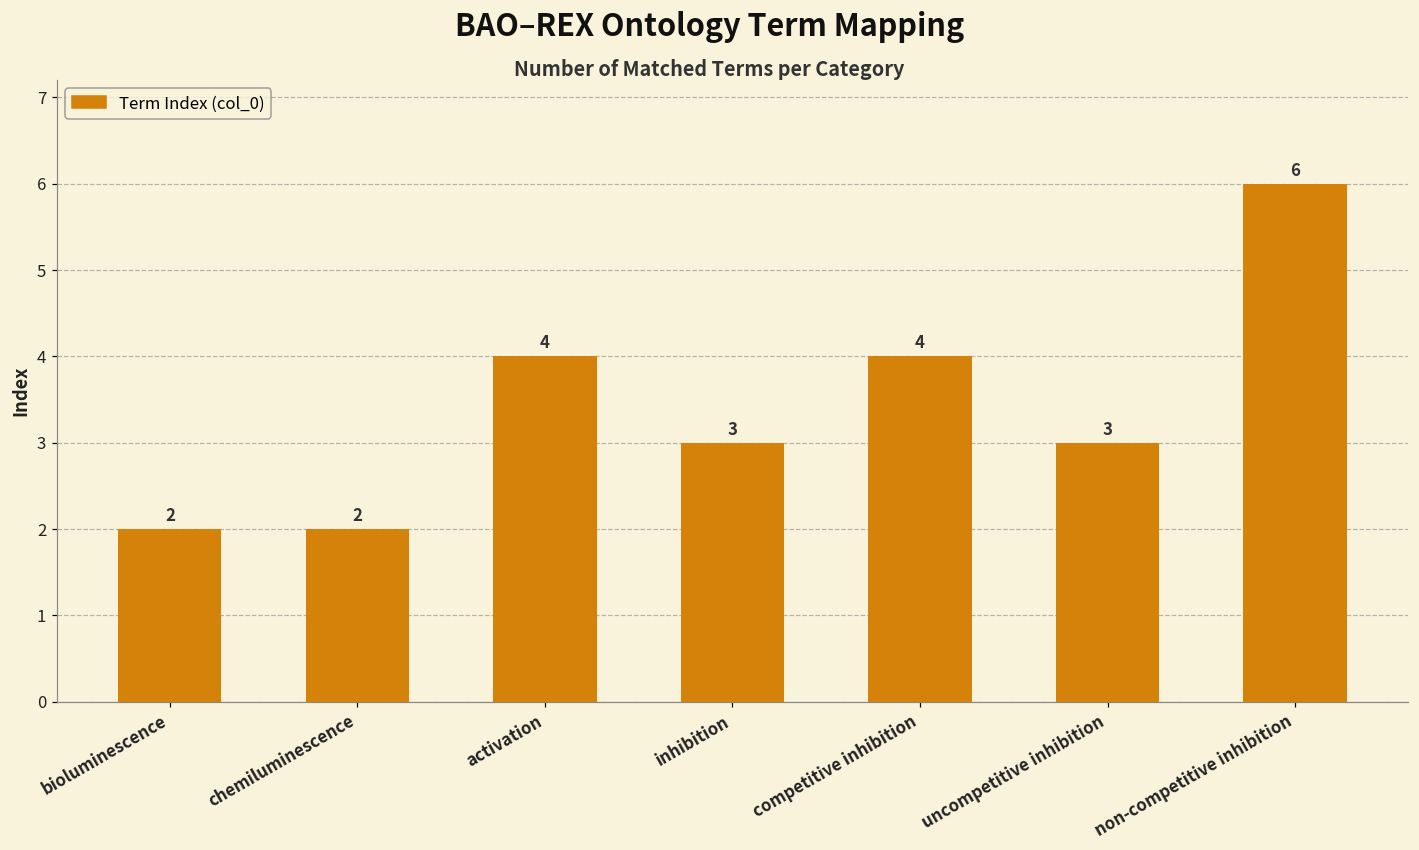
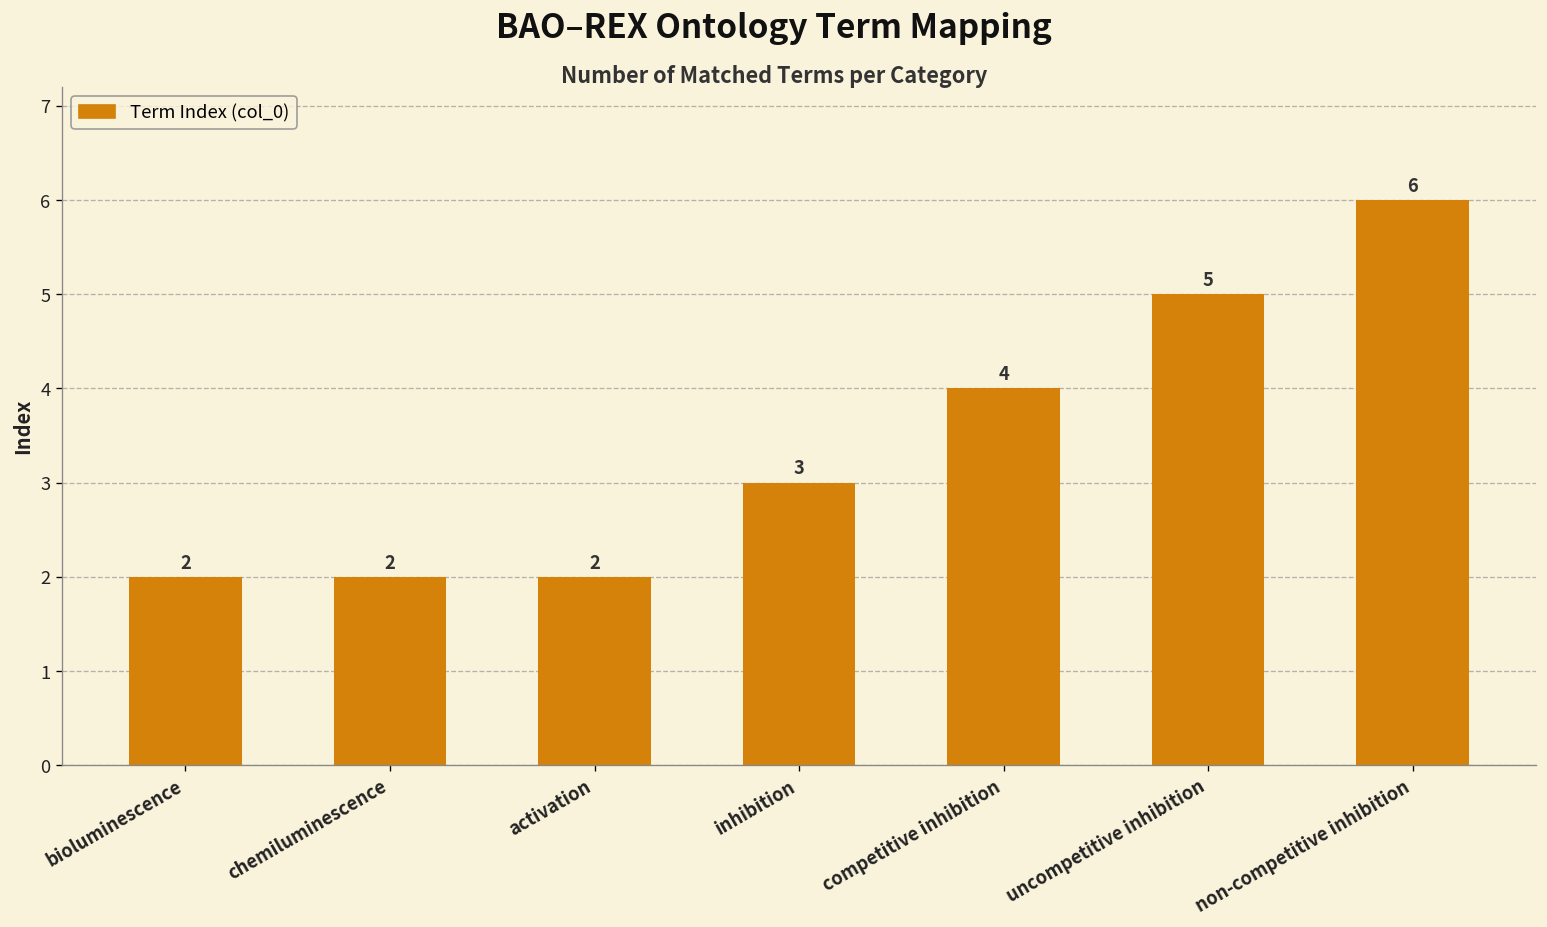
activation: 4 -> 2
uncompetitive inhibition: 3 -> 5
